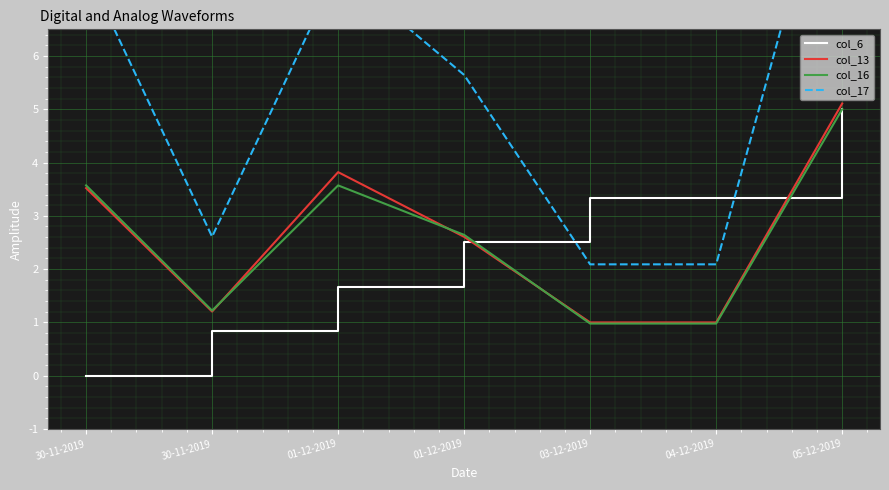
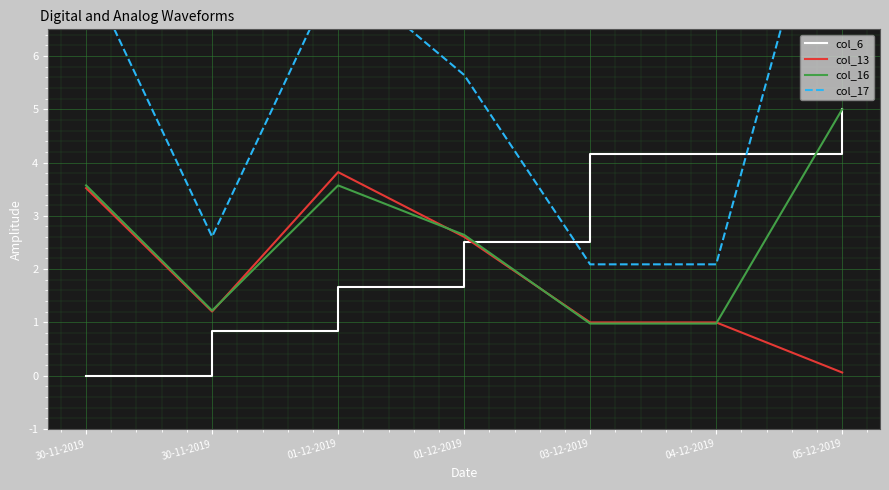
col_6, 03-12-2019: 3.3 -> 4.2
col_6, 04-12-2019: 3.3 -> 4.2
col_13, 05-12-2019: 5.1 -> 0.1
